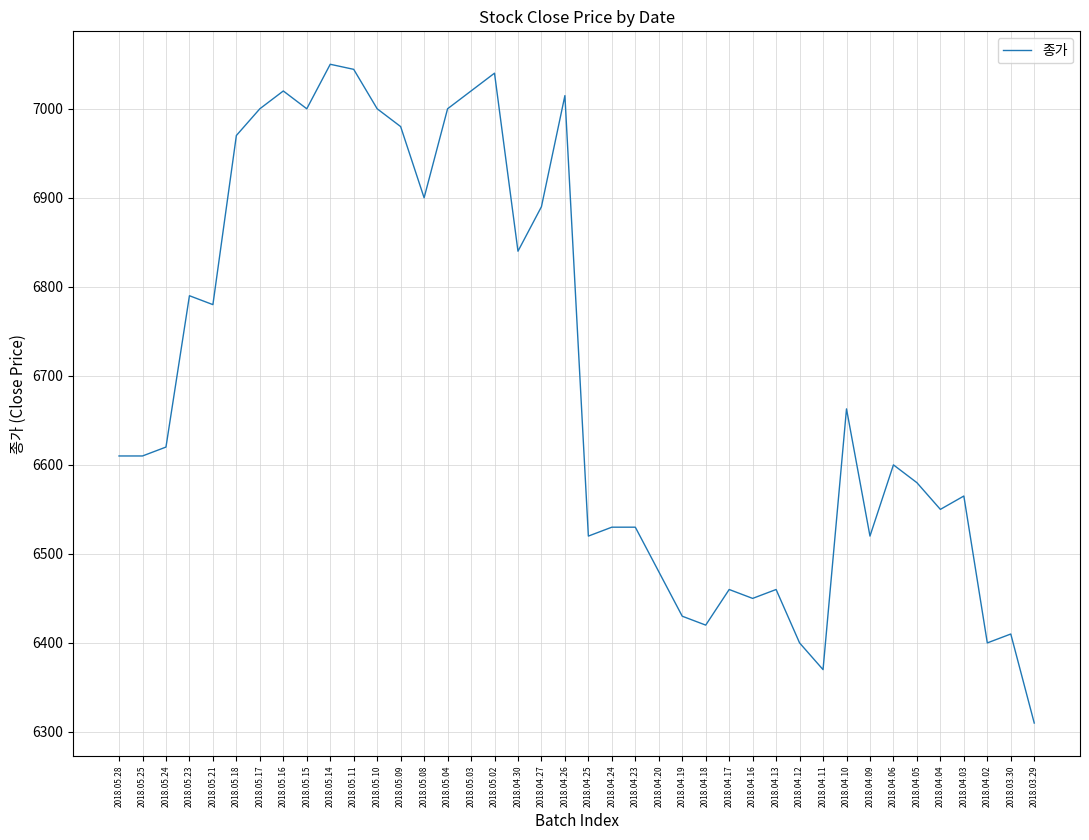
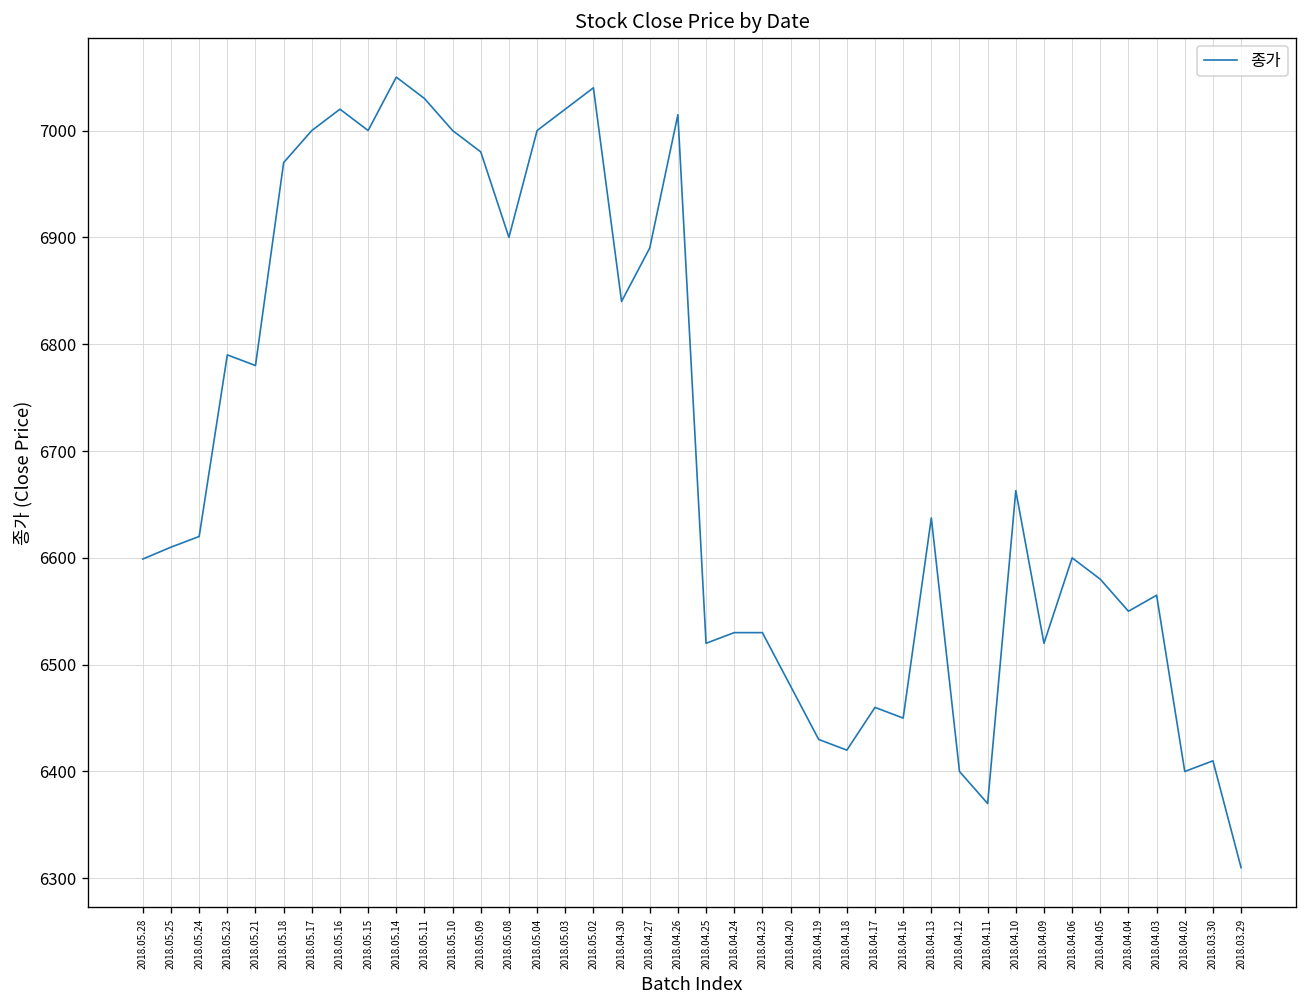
2018.05.28: 6610 -> 6600
2018.05.11: 7040 -> 7030
2018.04.13: 6460 -> 6640
